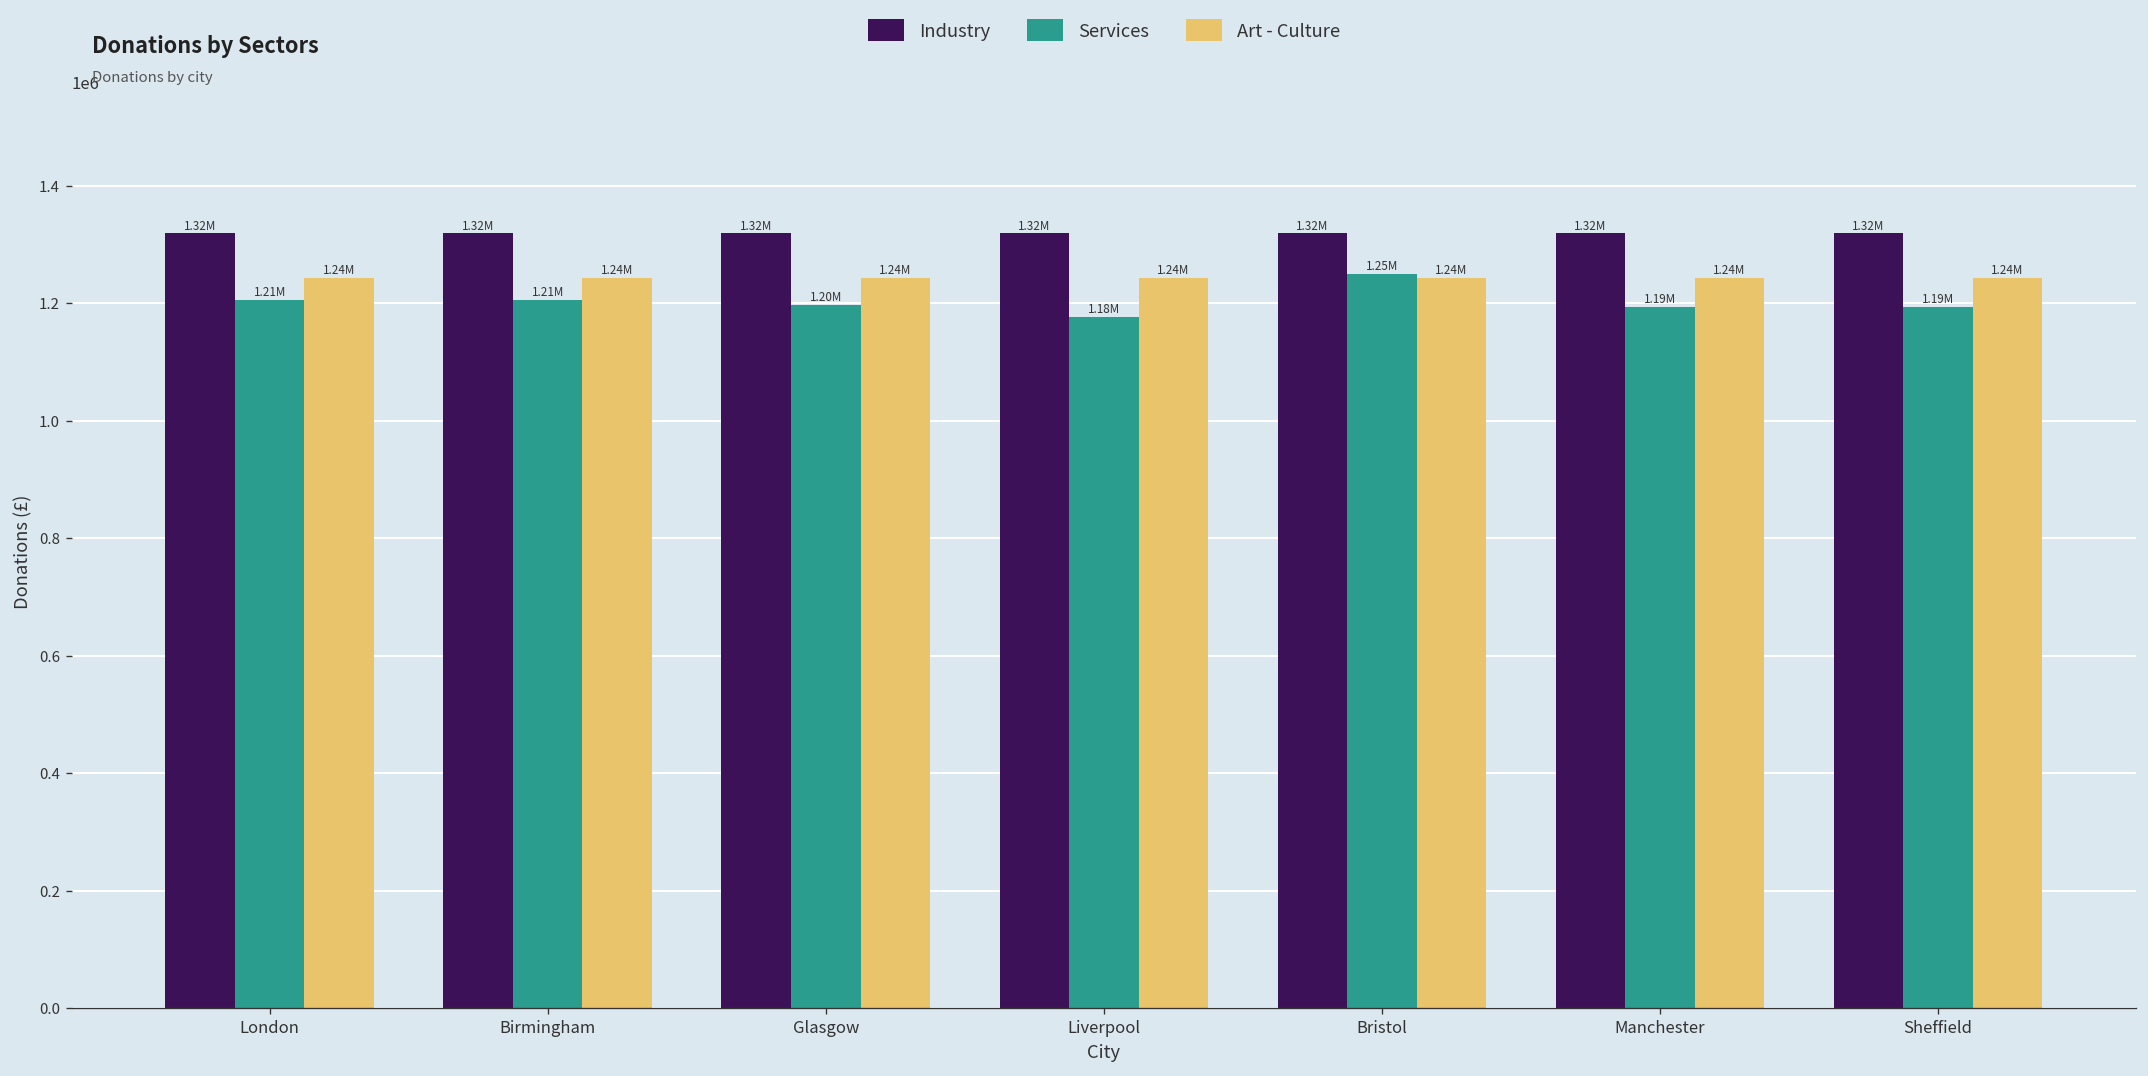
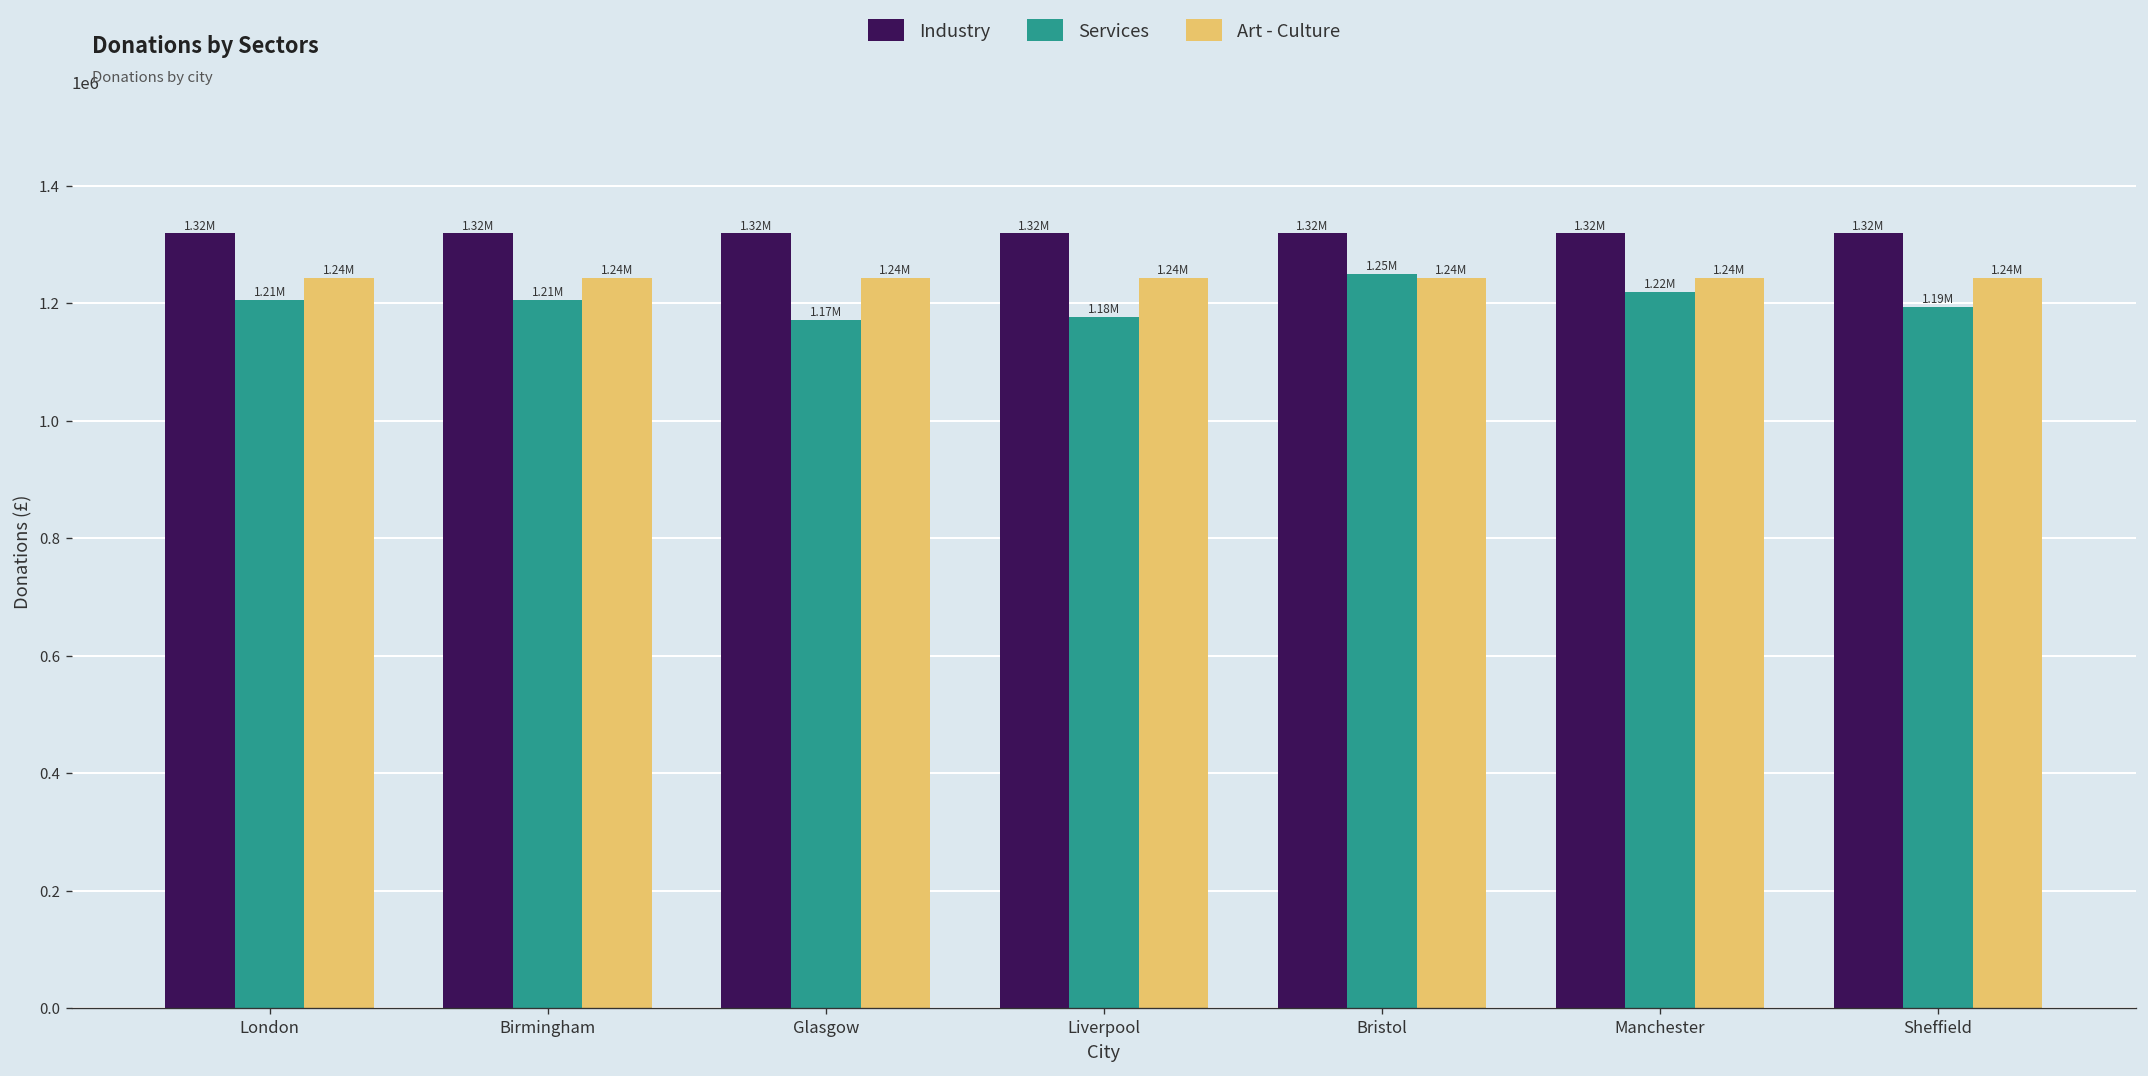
Services, Glasgow: 1.20M -> 1.17M
Services, Manchester: 1.19M -> 1.22M
